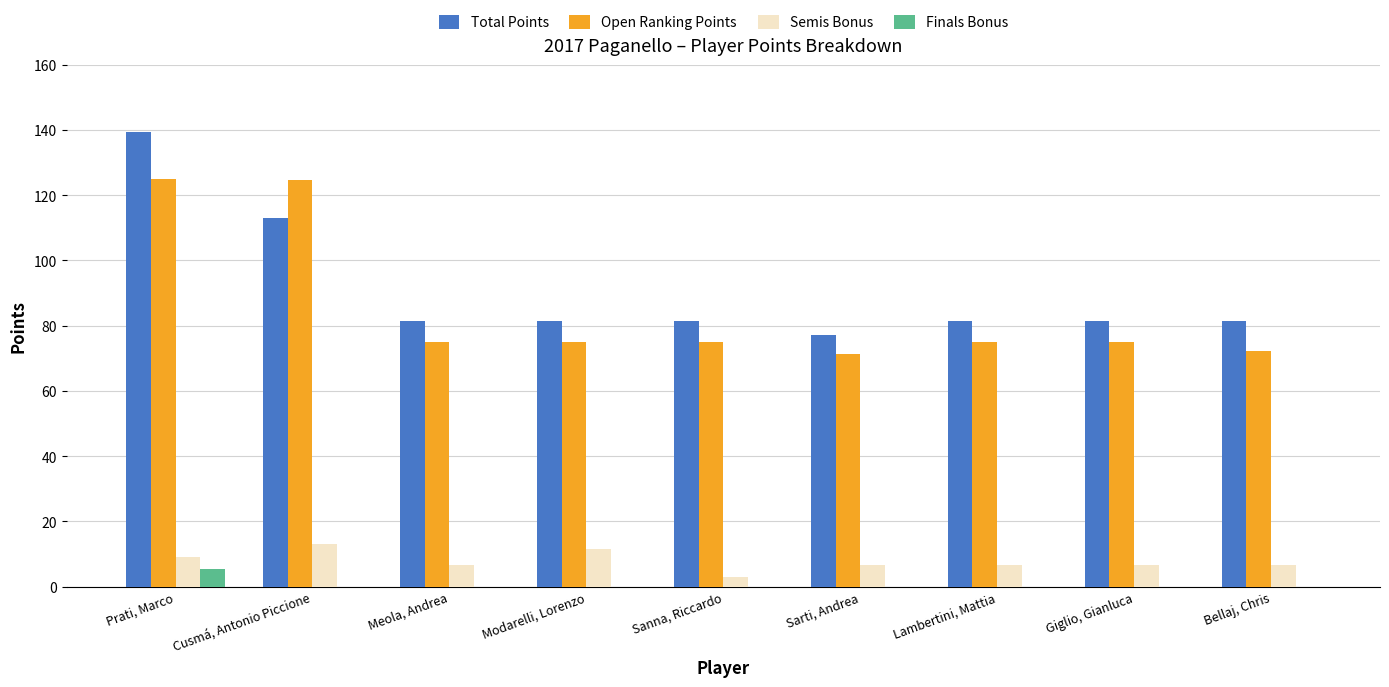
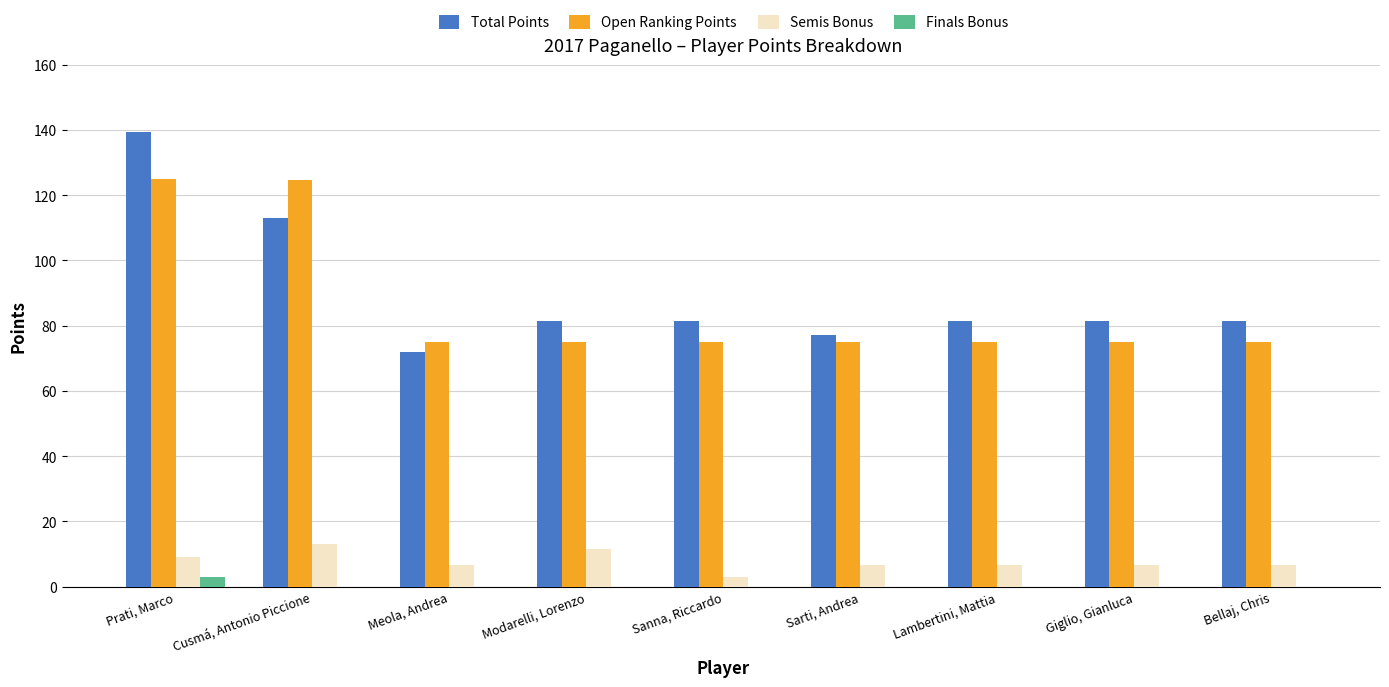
Finals Bonus, Prati, Marco: 6 -> 3
Total Points, Meola, Andrea: 82 -> 72
Open Ranking Points, Sarti, Andrea: 71 -> 75
Open Ranking Points, Bellaj, Chris: 72 -> 75
